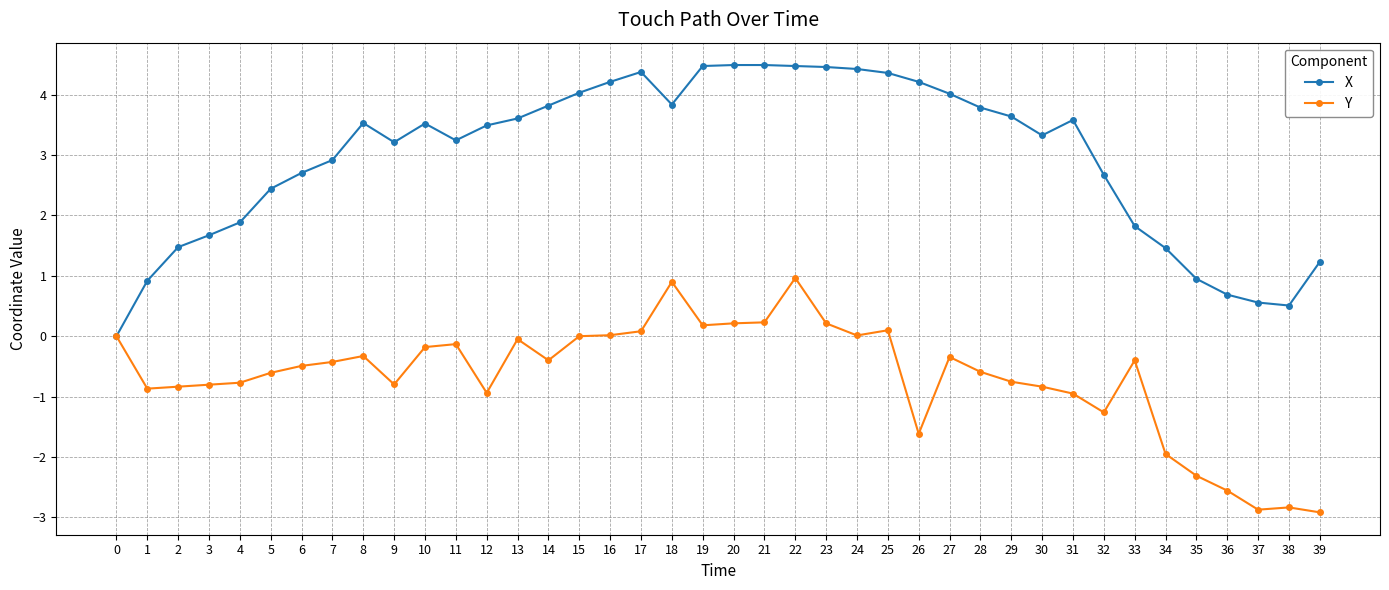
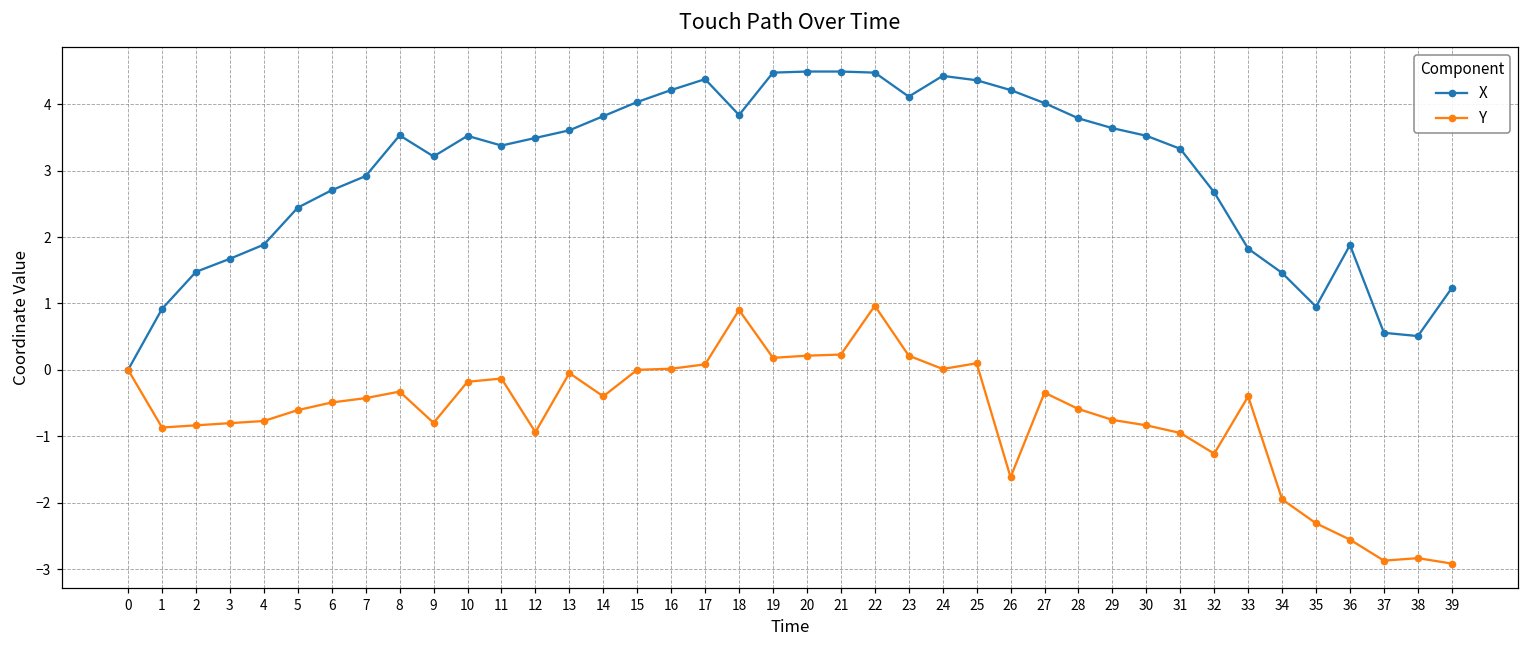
X, 11: 3.2 -> 3.4
X, 23: 4.5 -> 4.1
X, 30: 3.3 -> 3.5
X, 31: 3.6 -> 3.3
X, 36: 0.7 -> 1.9
